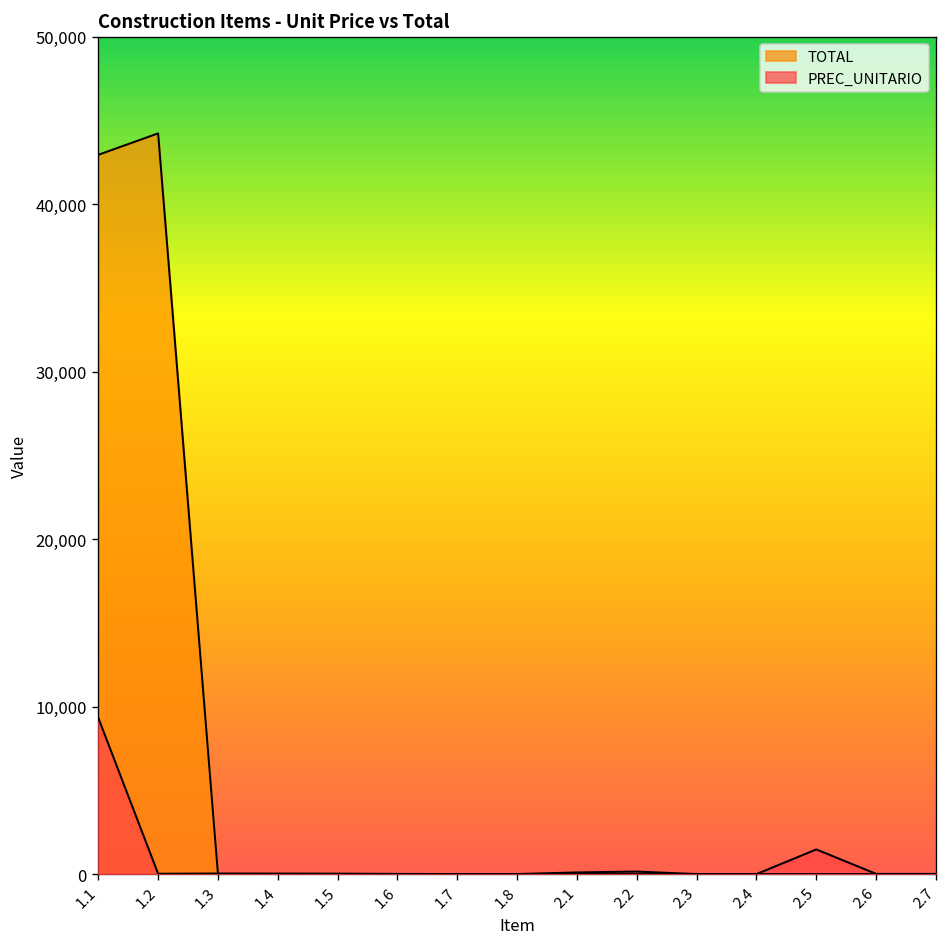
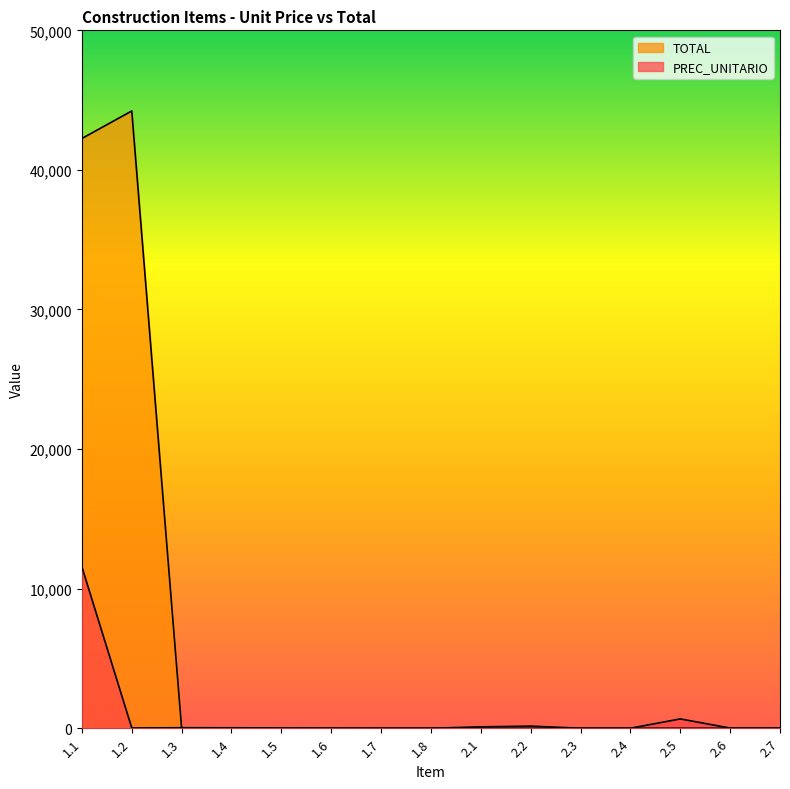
TOTAL, 1.1: 42,900 -> 42,300
PREC_UNITARIO, 1.1: 9,300 -> 11,600
PREC_UNITARIO, 2.5: 1,500 -> 700
